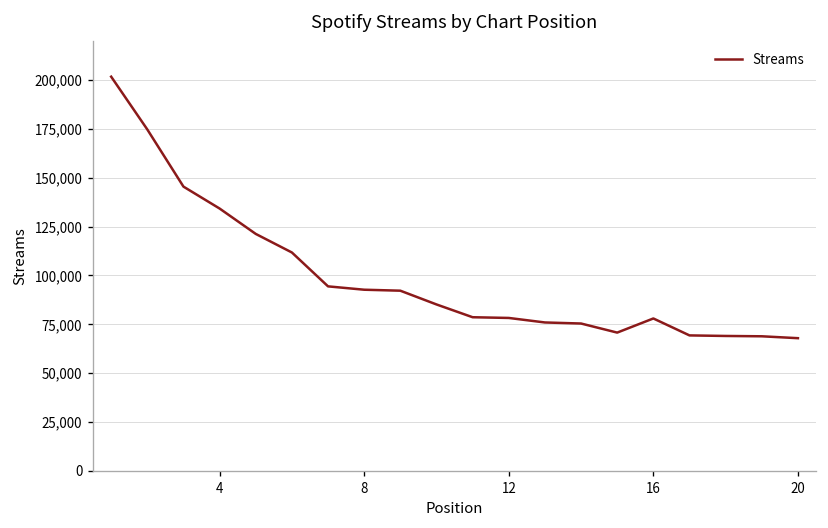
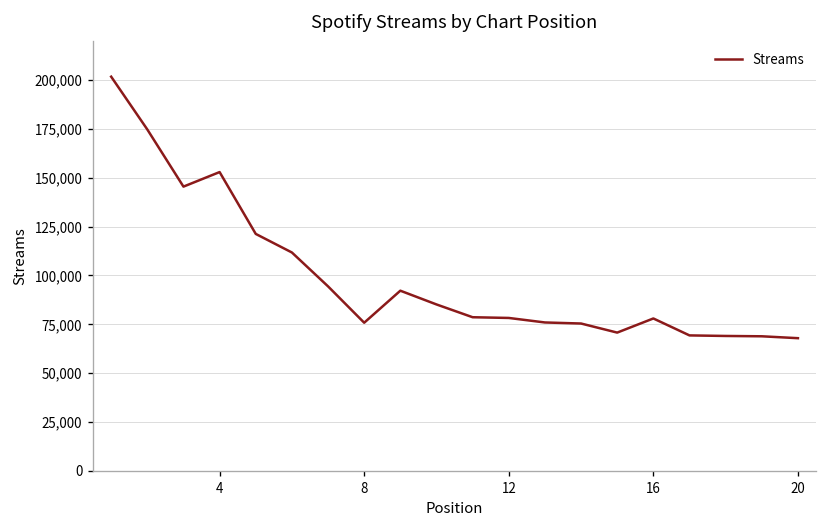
4: 134,000 -> 153,000
8: 93,000 -> 76,000
